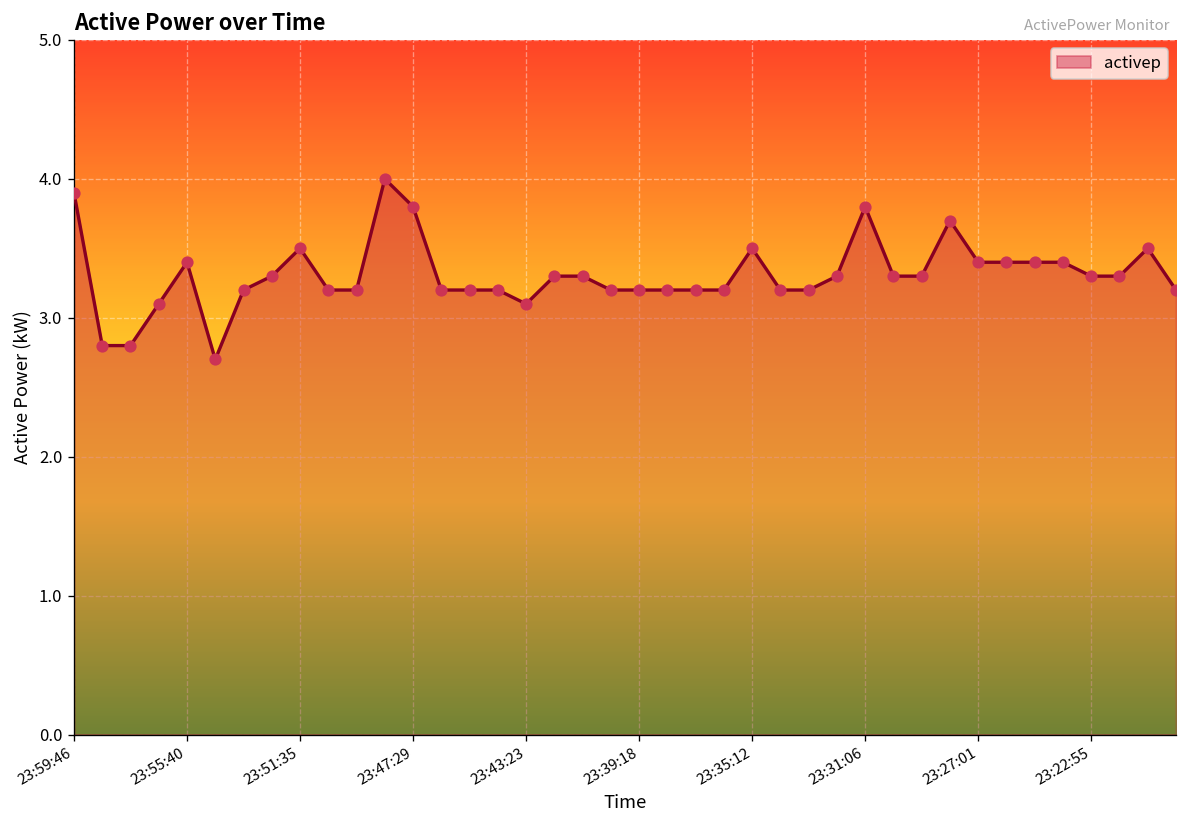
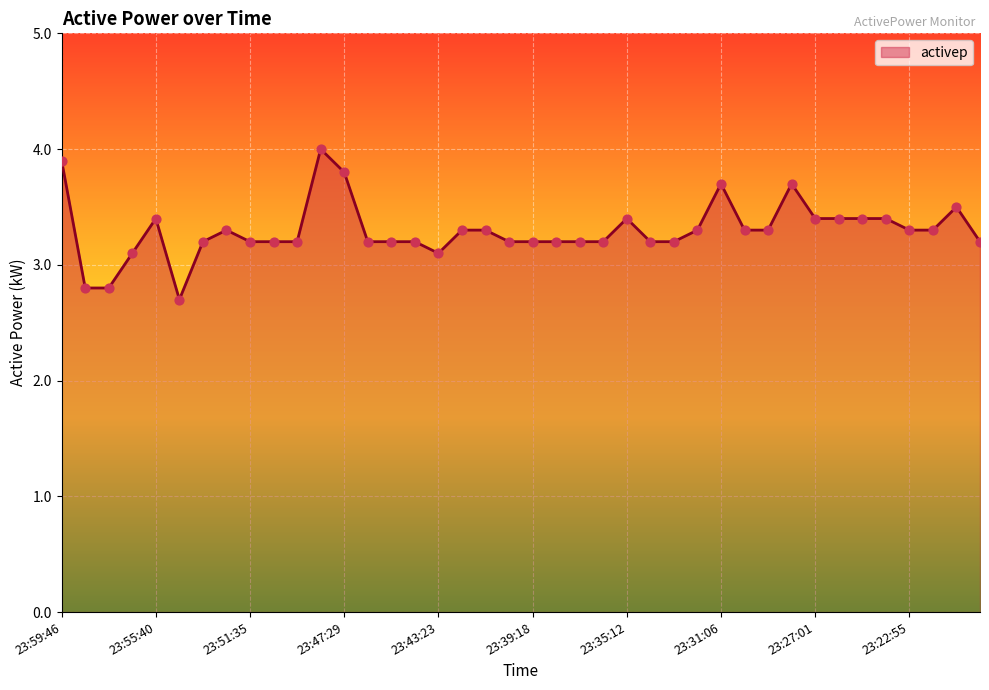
23:51:35: 3.5 -> 3.2
23:35:12: 3.5 -> 3.4
23:31:06: 3.8 -> 3.7
